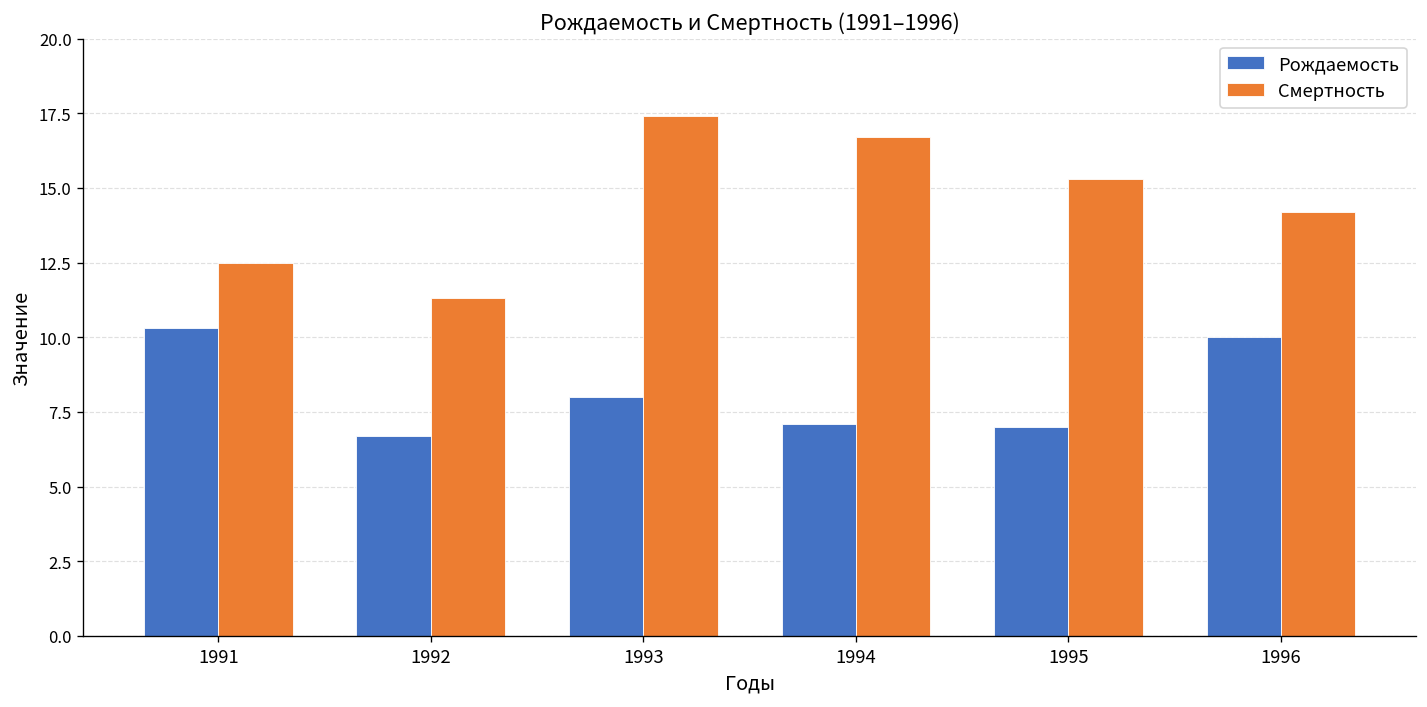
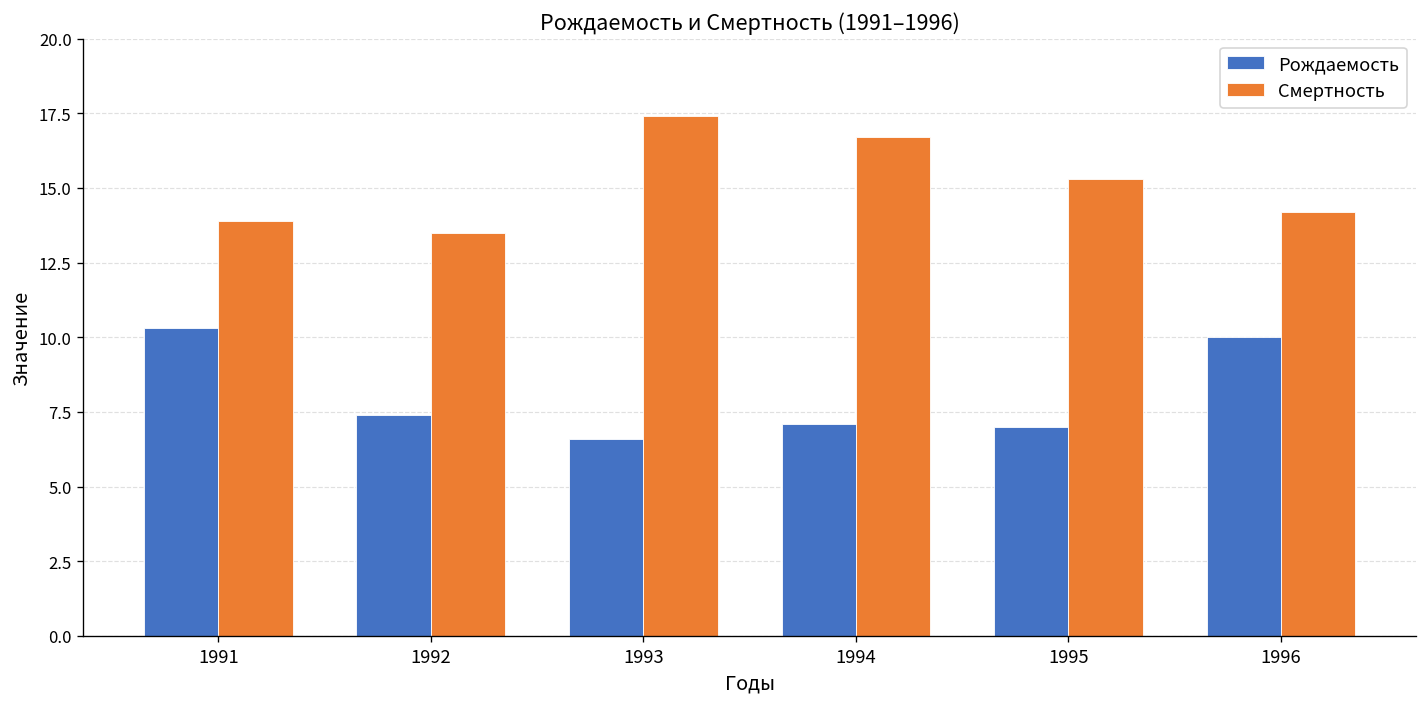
Смертность, 1991: 12.5 -> 13.9
Рождаемость, 1992: 6.7 -> 7.4
Смертность, 1992: 11.3 -> 13.5
Рождаемость, 1993: 8.0 -> 6.6
